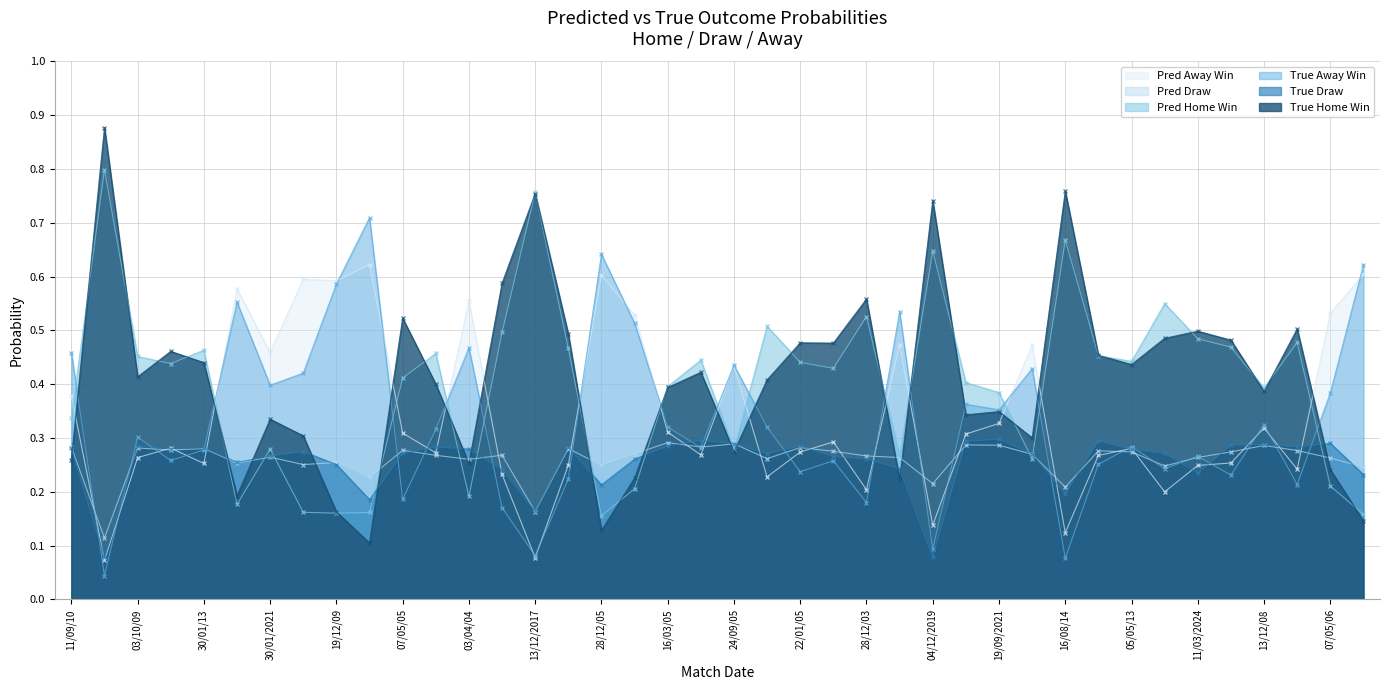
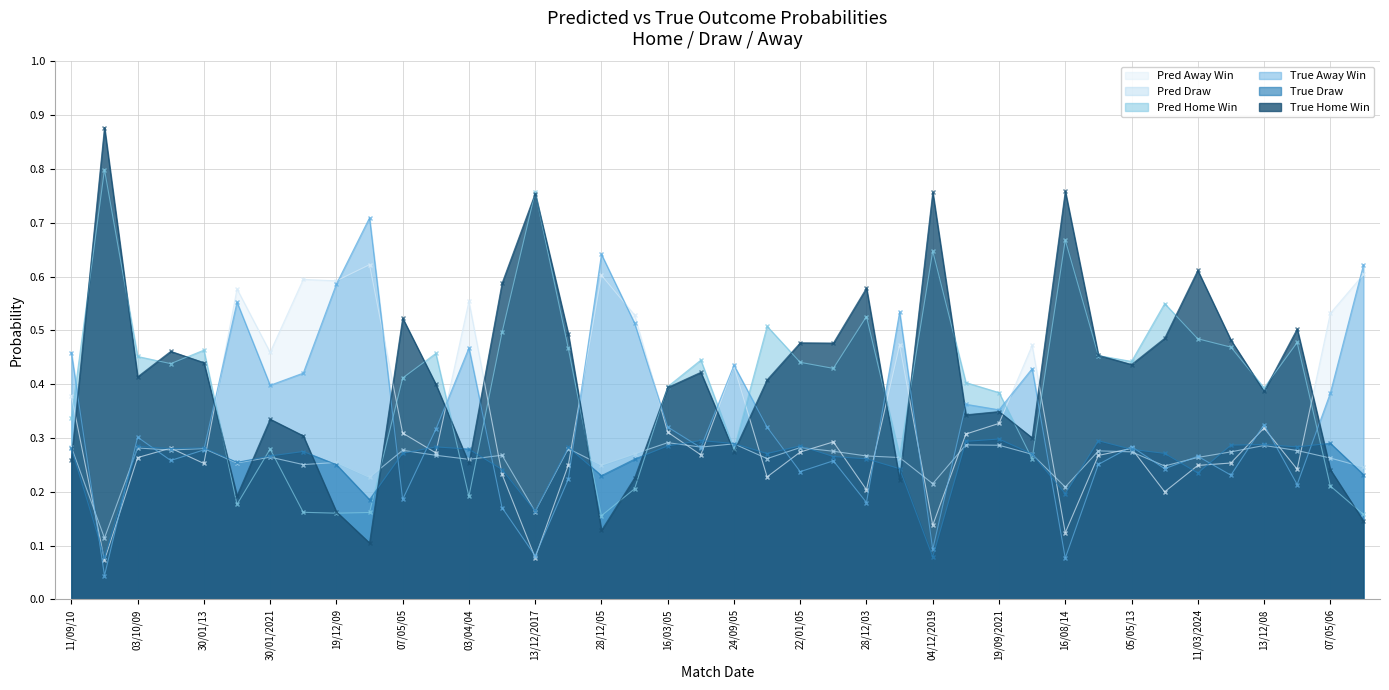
True Draw, 28/12/05: 0.21 -> 0.23
True Home Win, 28/12/03: 0.56 -> 0.58
True Home Win, 04/12/2019: 0.74 -> 0.76
True Home Win, 11/03/2024: 0.50 -> 0.61
